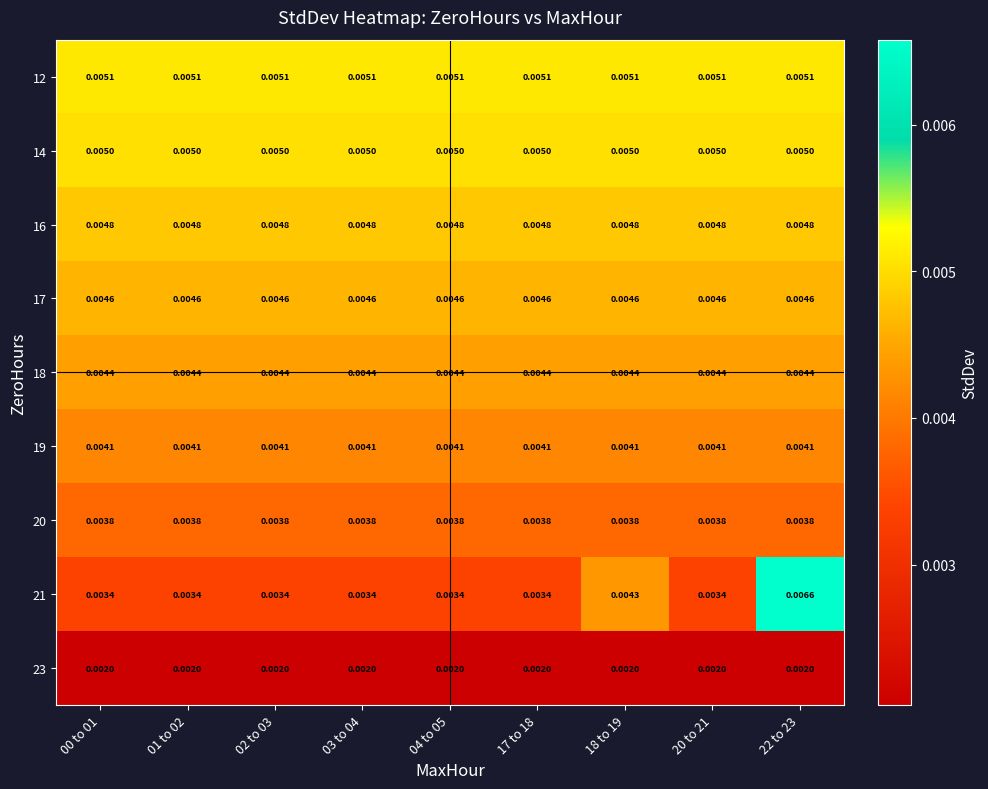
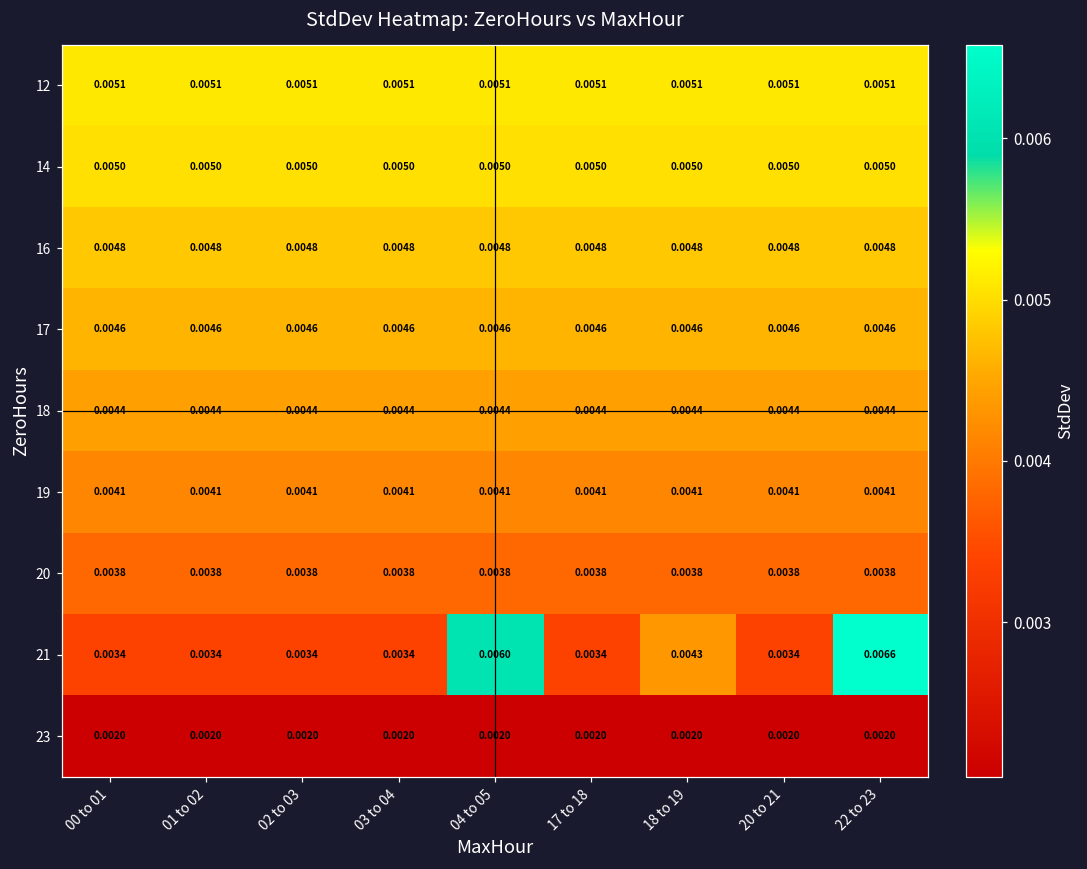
21, 04 to 05: 0.0034 -> 0.0060
